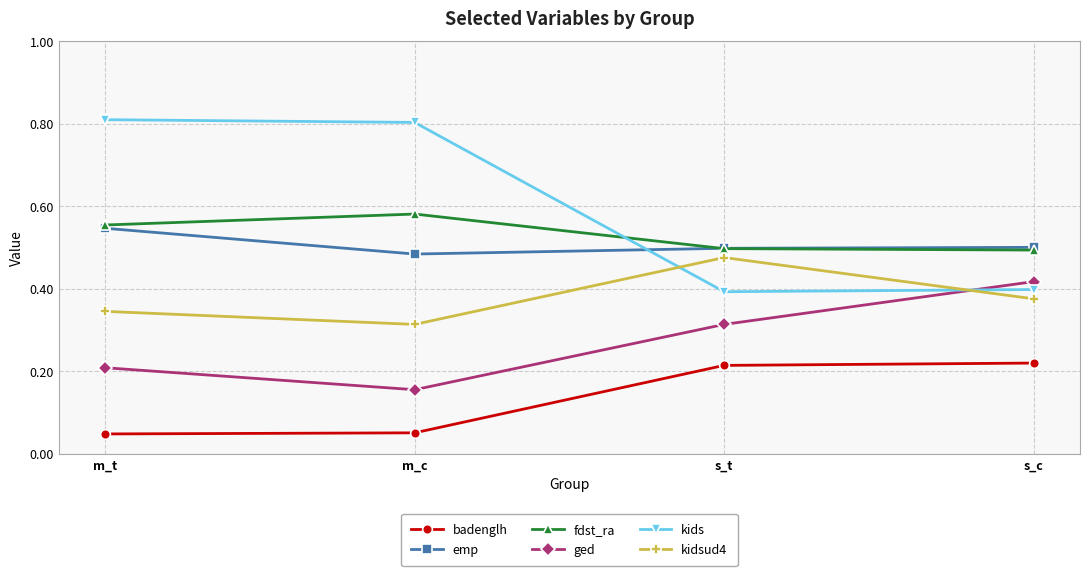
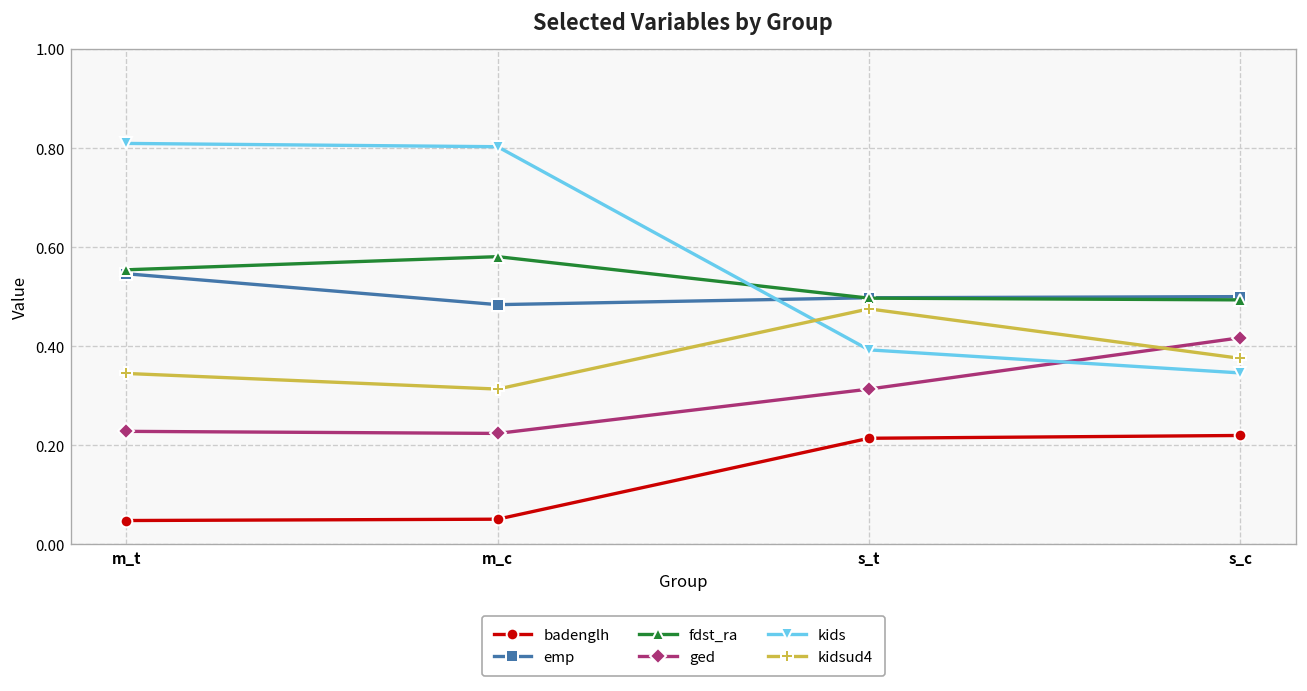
ged, m_t: 0.21 -> 0.23
ged, m_c: 0.16 -> 0.22
kids, s_c: 0.40 -> 0.35
